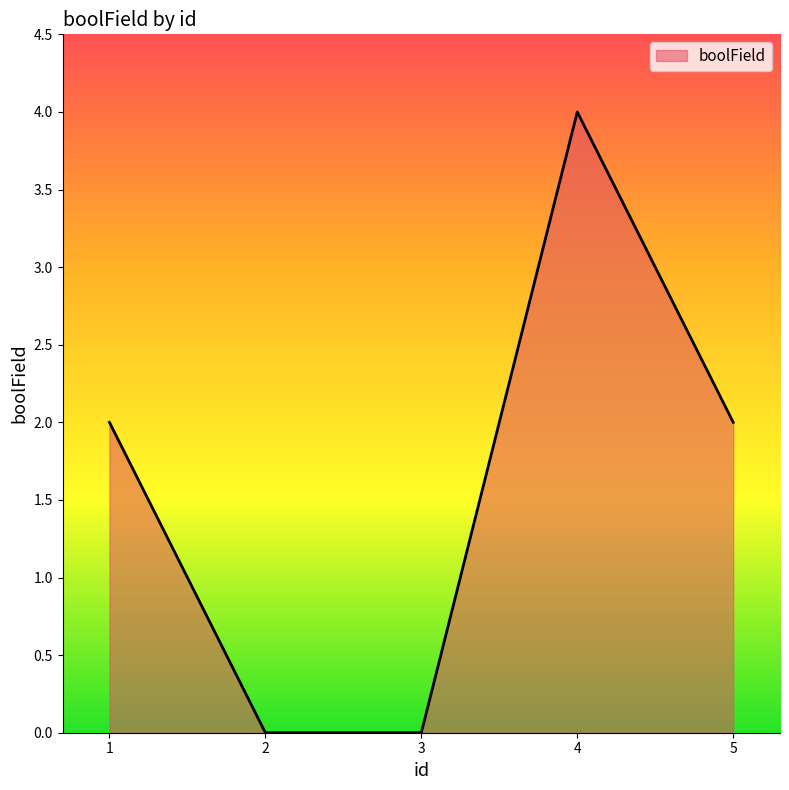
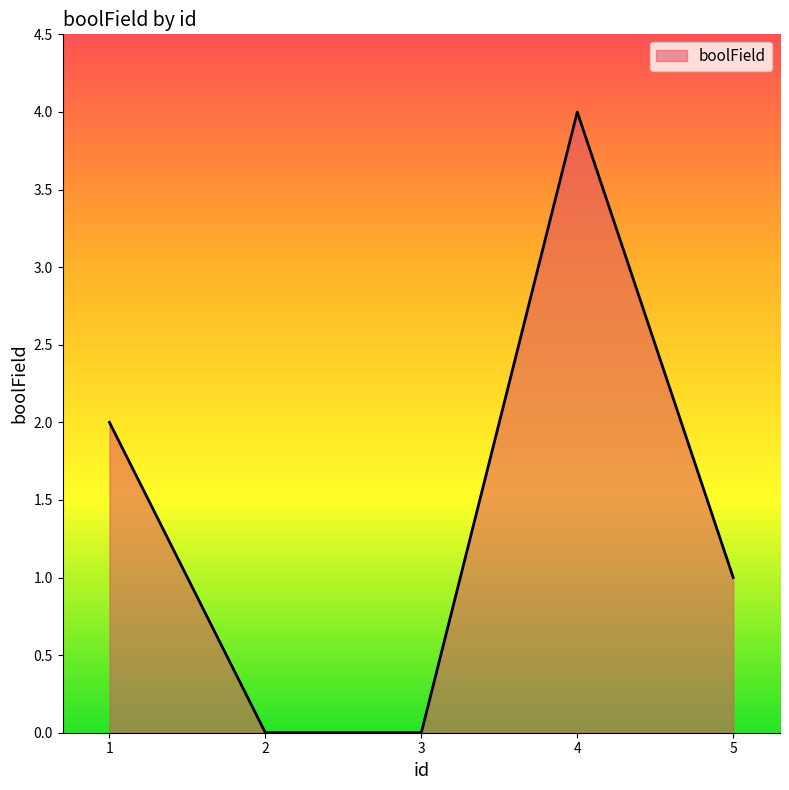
5: 2 -> 1
